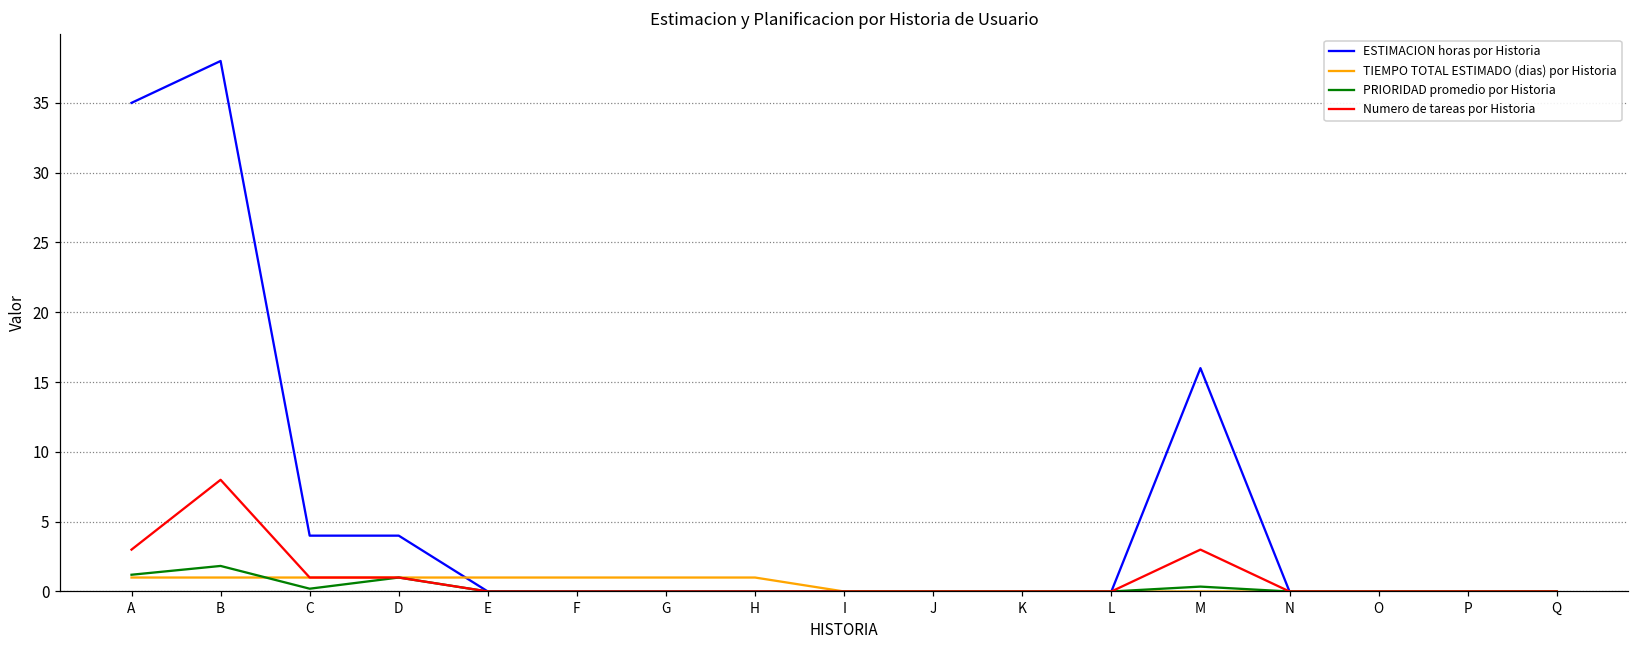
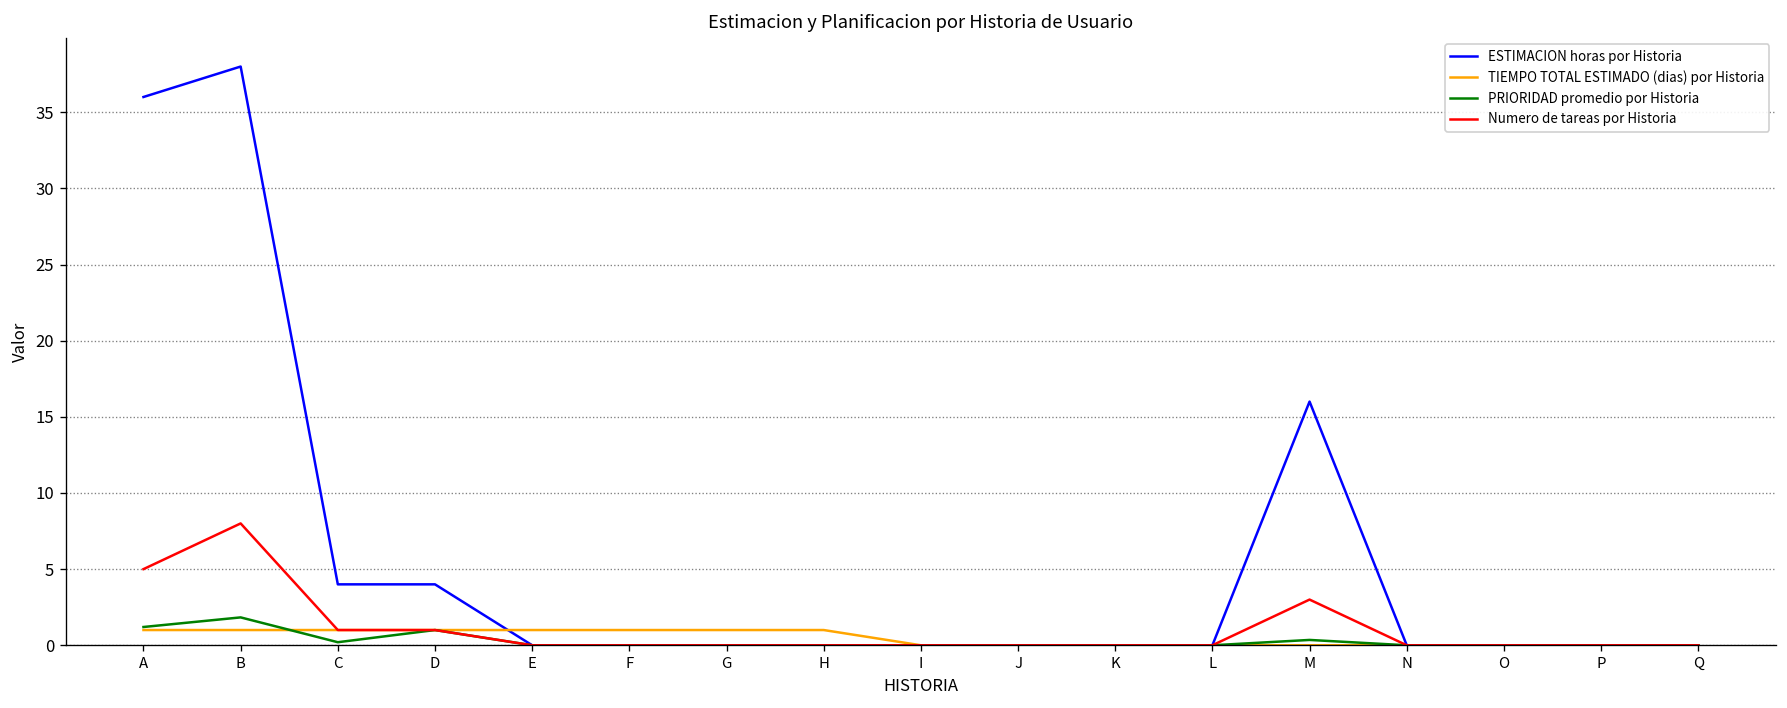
ESTIMACION horas por Historia, A: 35 -> 36
Numero de tareas por Historia, A: 3 -> 5
